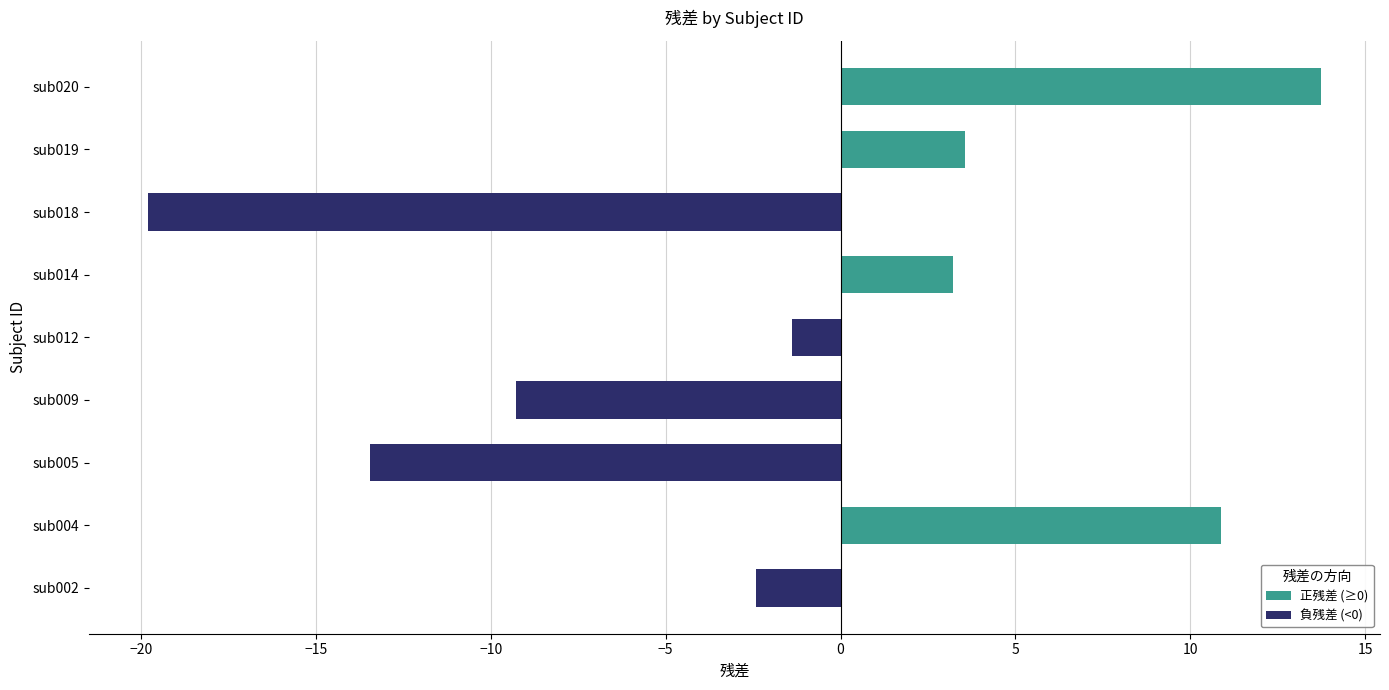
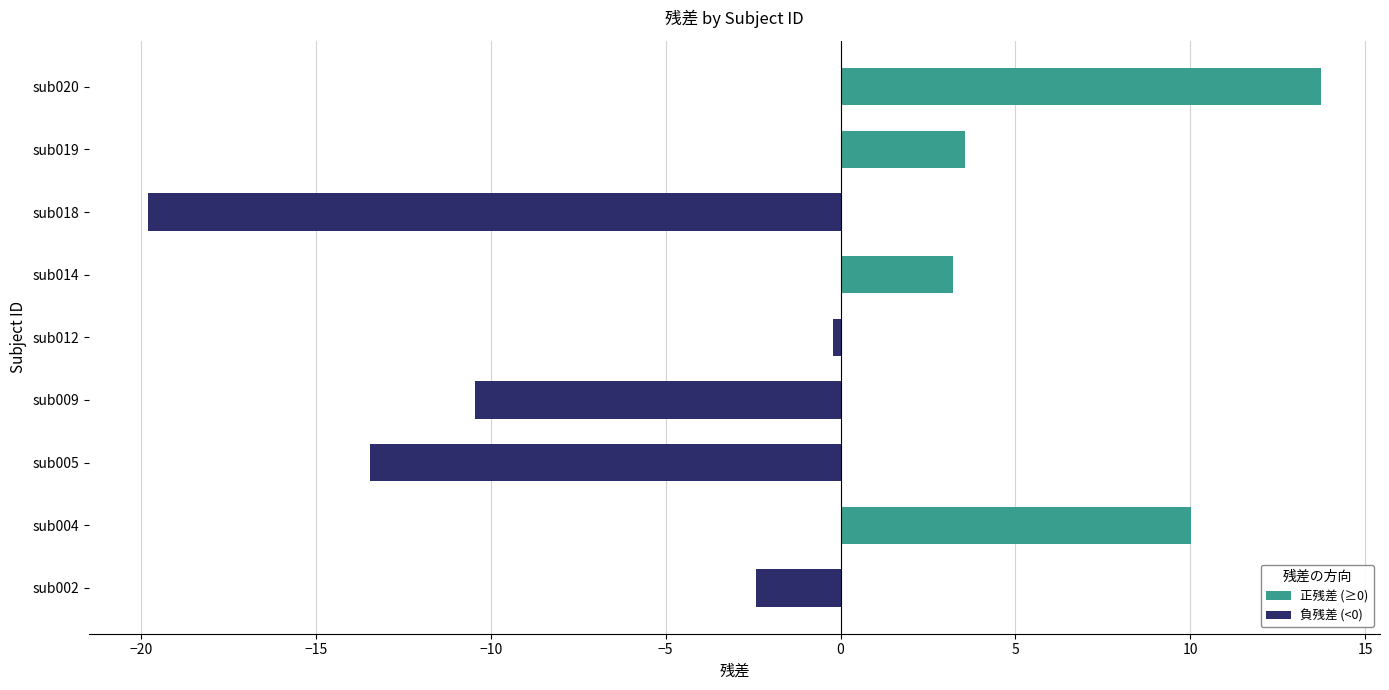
sub012: -1.4 -> -0.2
sub009: -9.3 -> -10.4
sub004: 10.9 -> 10.0
